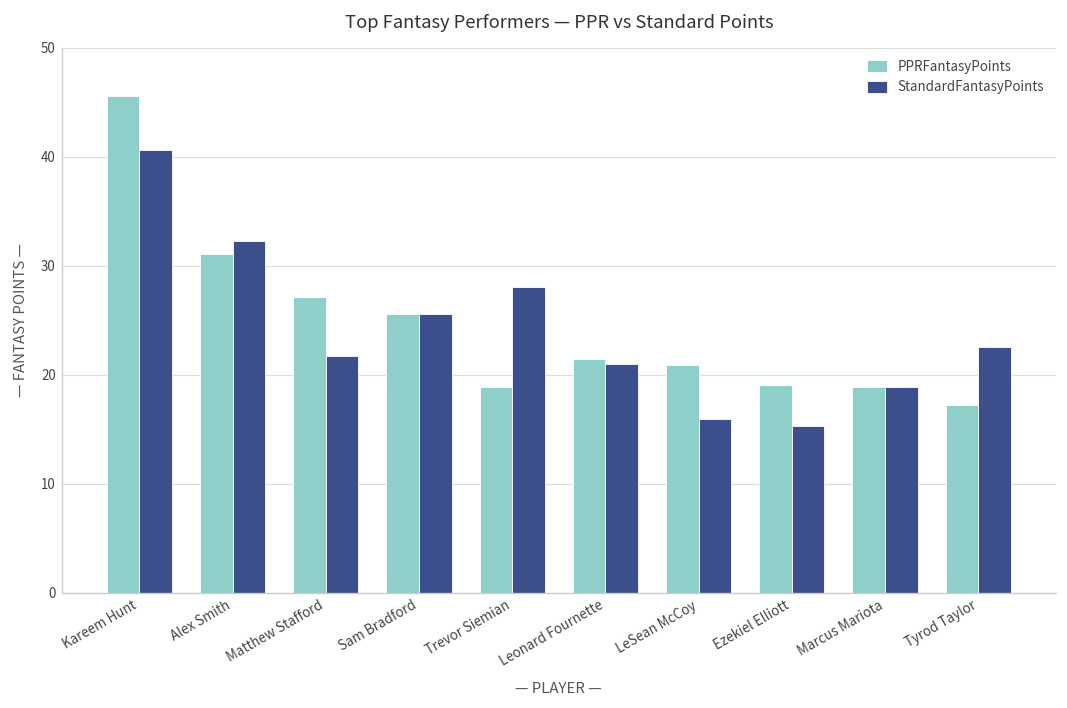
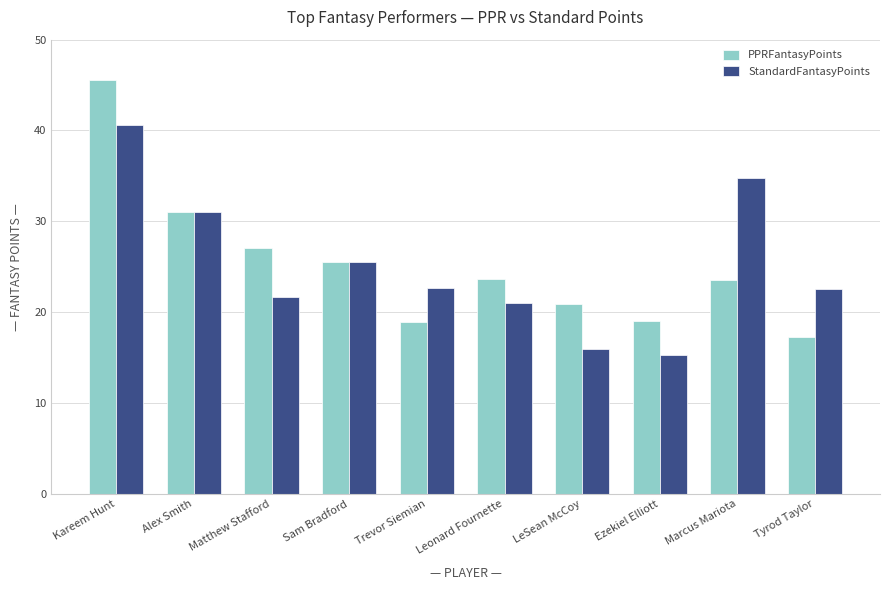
StandardFantasyPoints, Alex Smith: 32 -> 31
StandardFantasyPoints, Trevor Siemian: 28 -> 23
PPRFantasyPoints, Leonard Fournette: 21 -> 24
PPRFantasyPoints, Marcus Mariota: 19 -> 24
StandardFantasyPoints, Marcus Mariota: 19 -> 35
